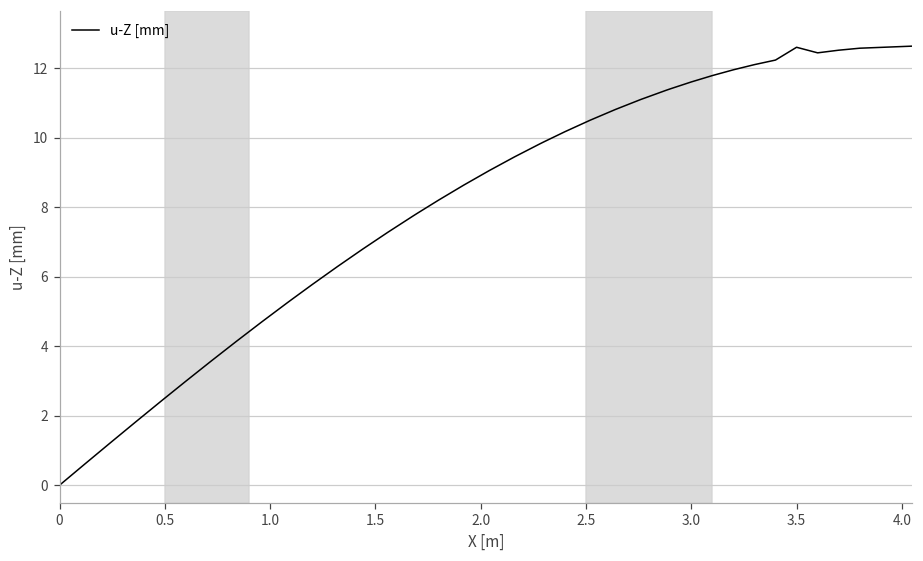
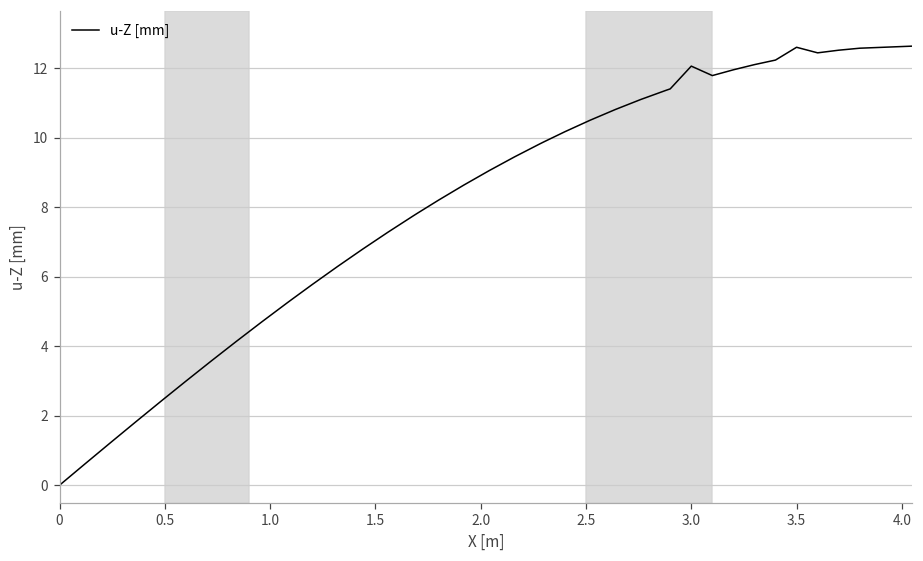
3.0: 11.6 -> 12.1
